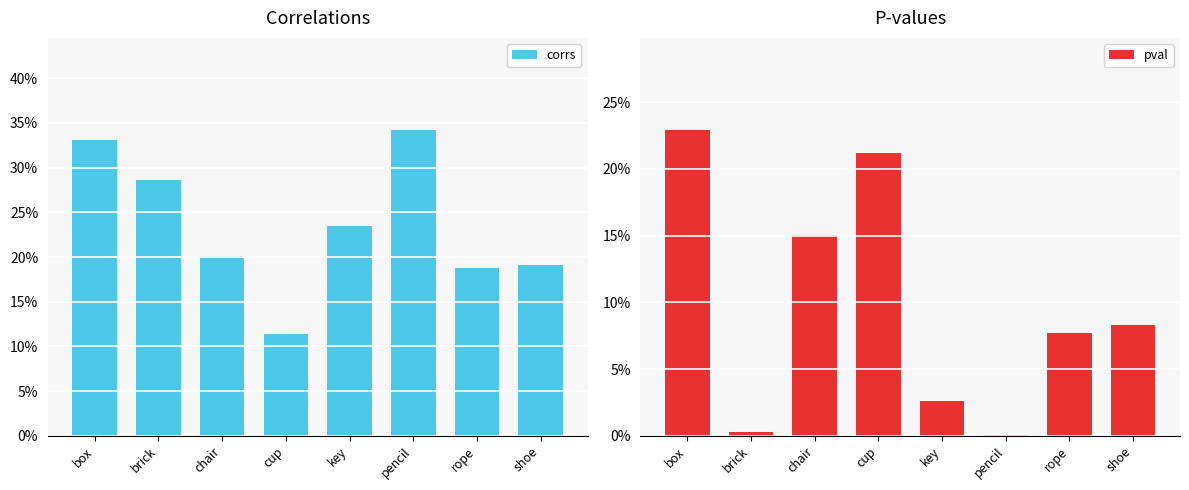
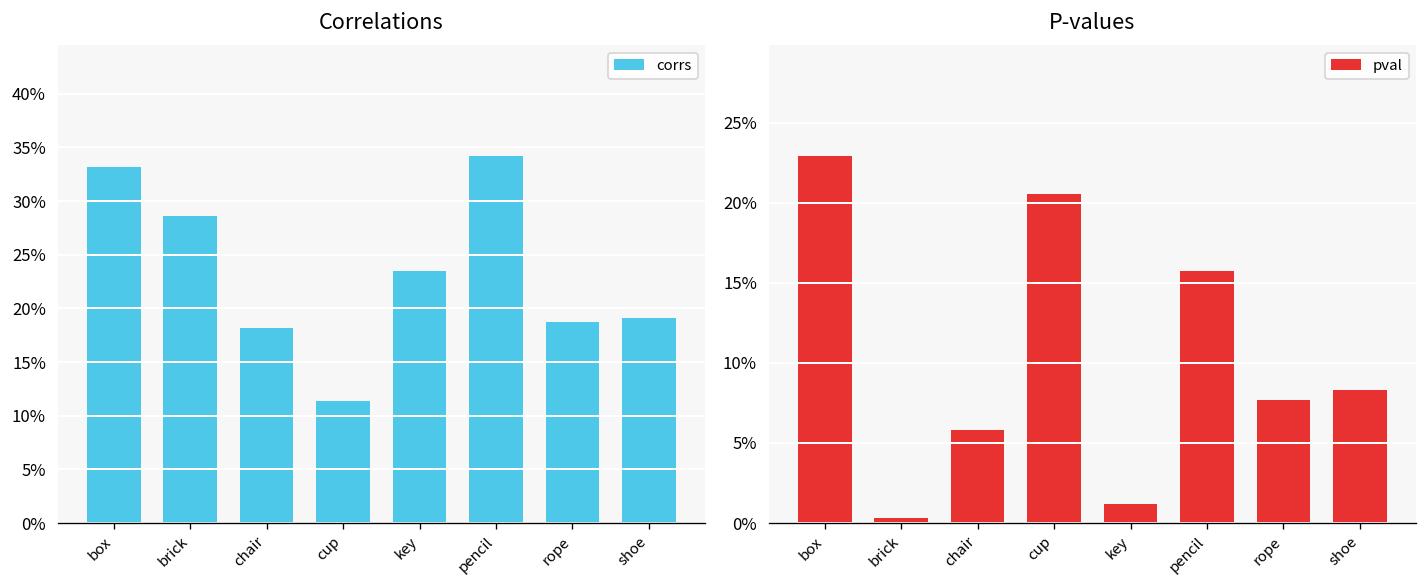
Correlations, chair: 20% -> 18%
P-values, chair: 15.0% -> 5.8%
P-values, cup: 21.2% -> 20.5%
P-values, key: 2.6% -> 1.2%
P-values, pencil: 0.1% -> 15.8%
